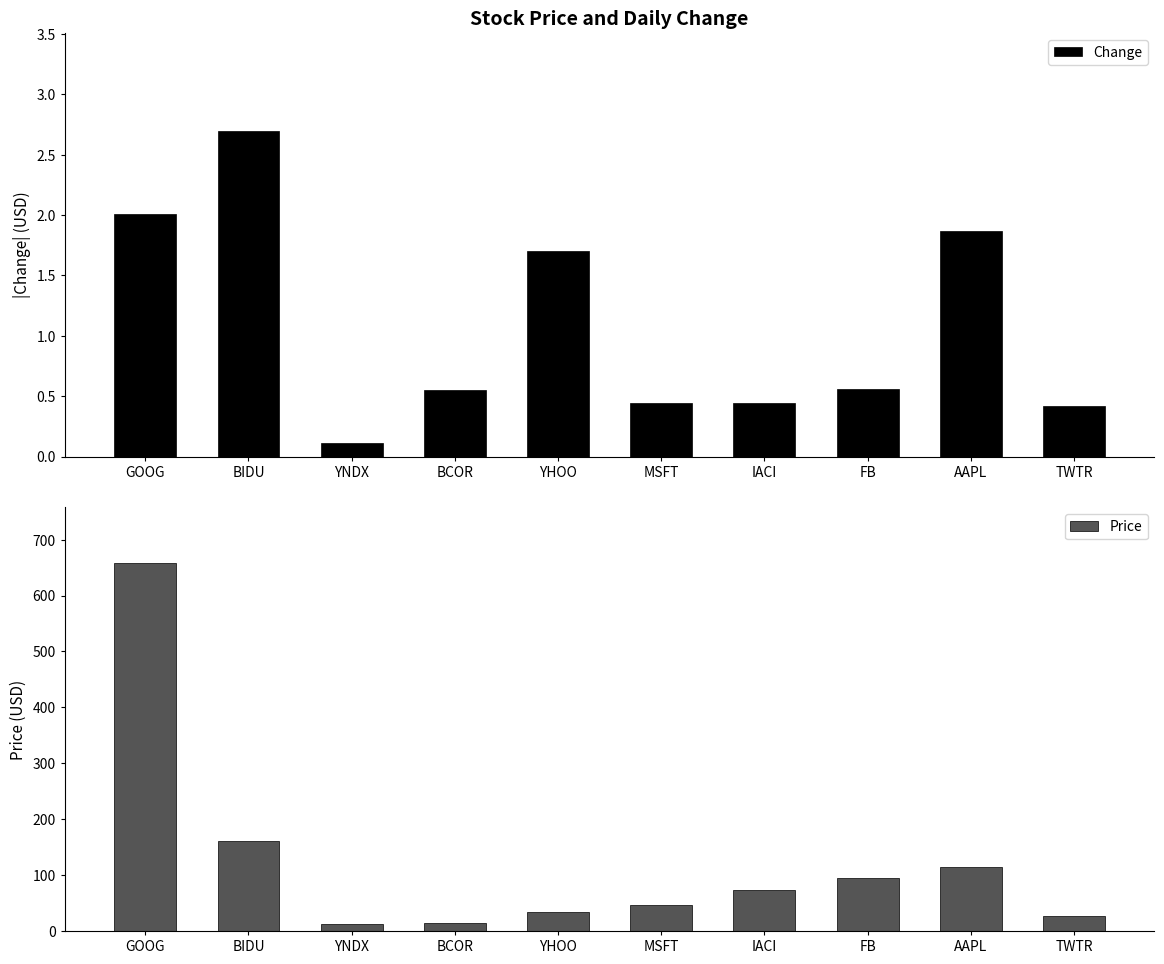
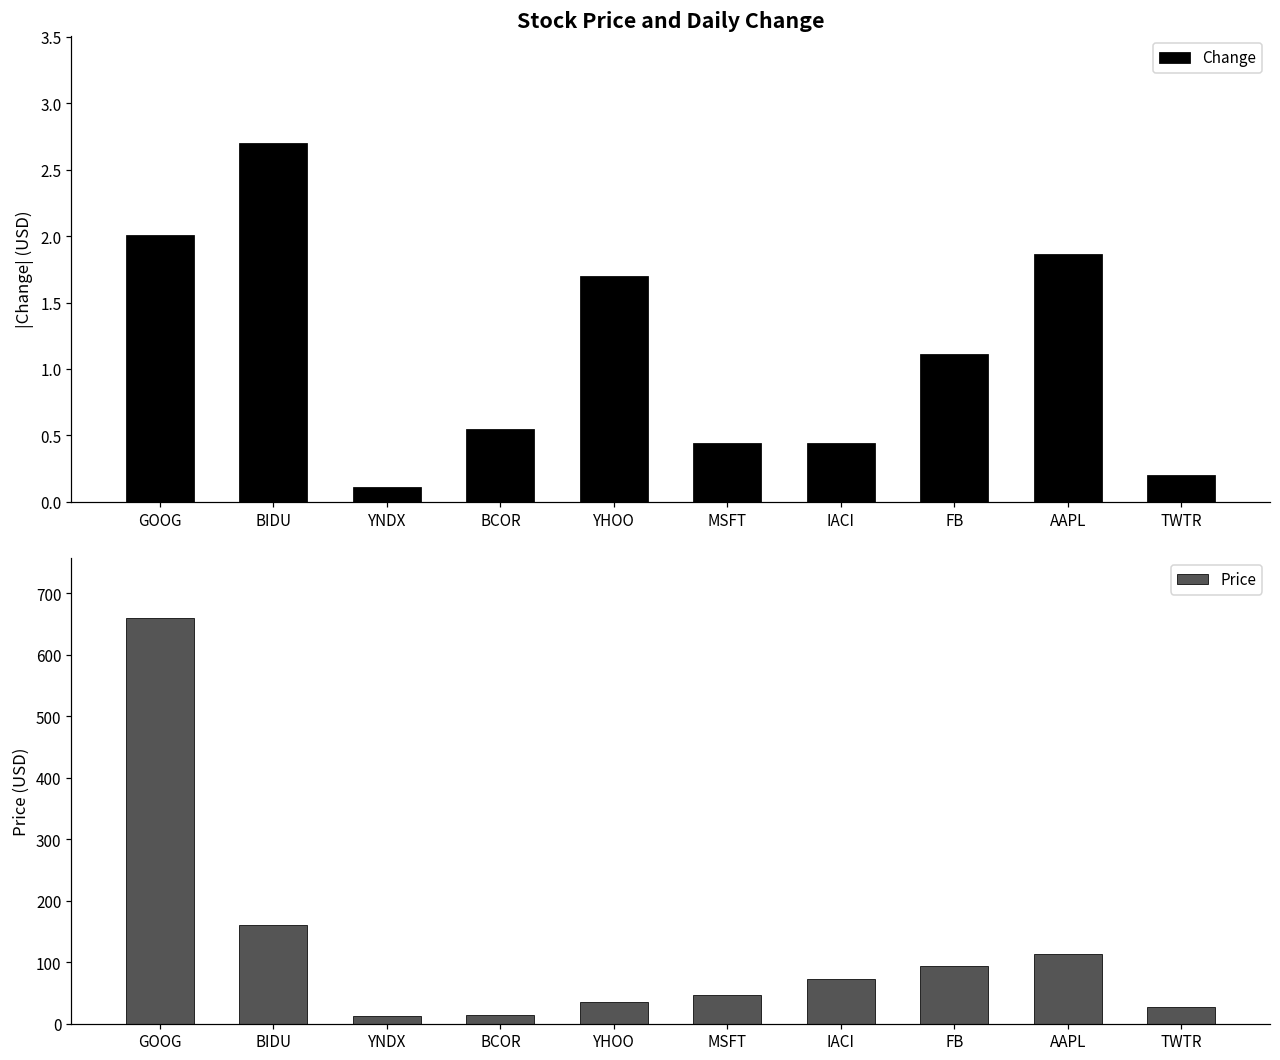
Stock Price and Daily Change, FB: 0.56 -> 1.11
Stock Price and Daily Change, TWTR: 0.42 -> 0.20
